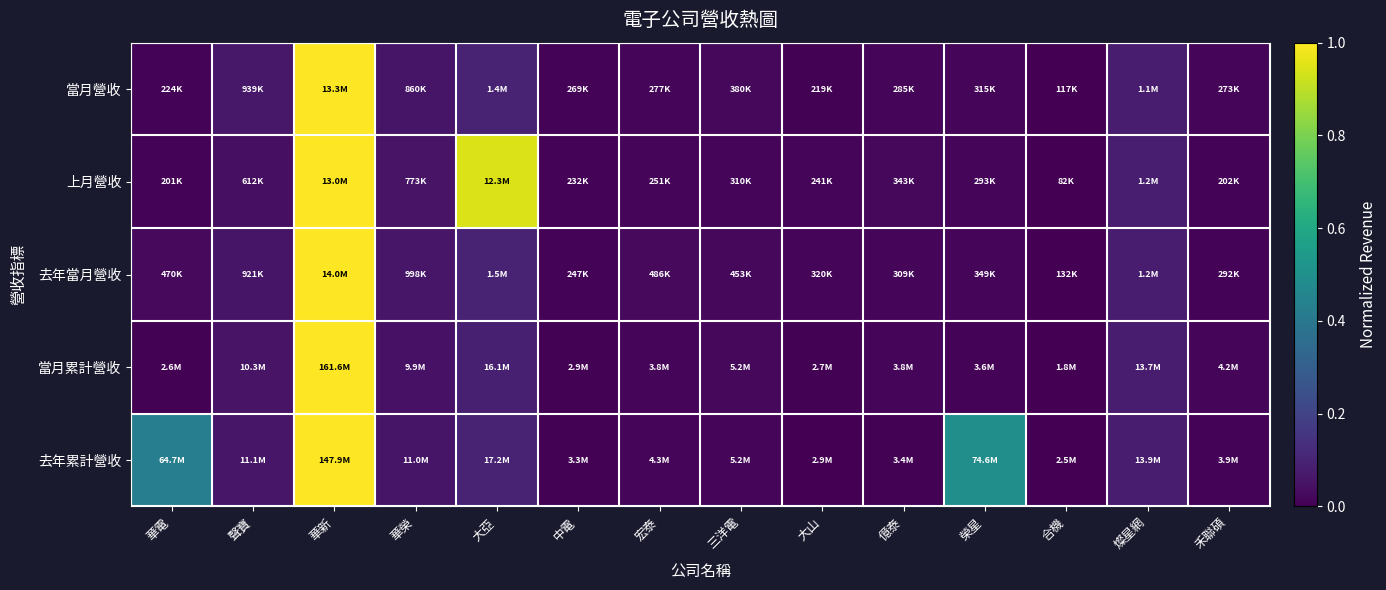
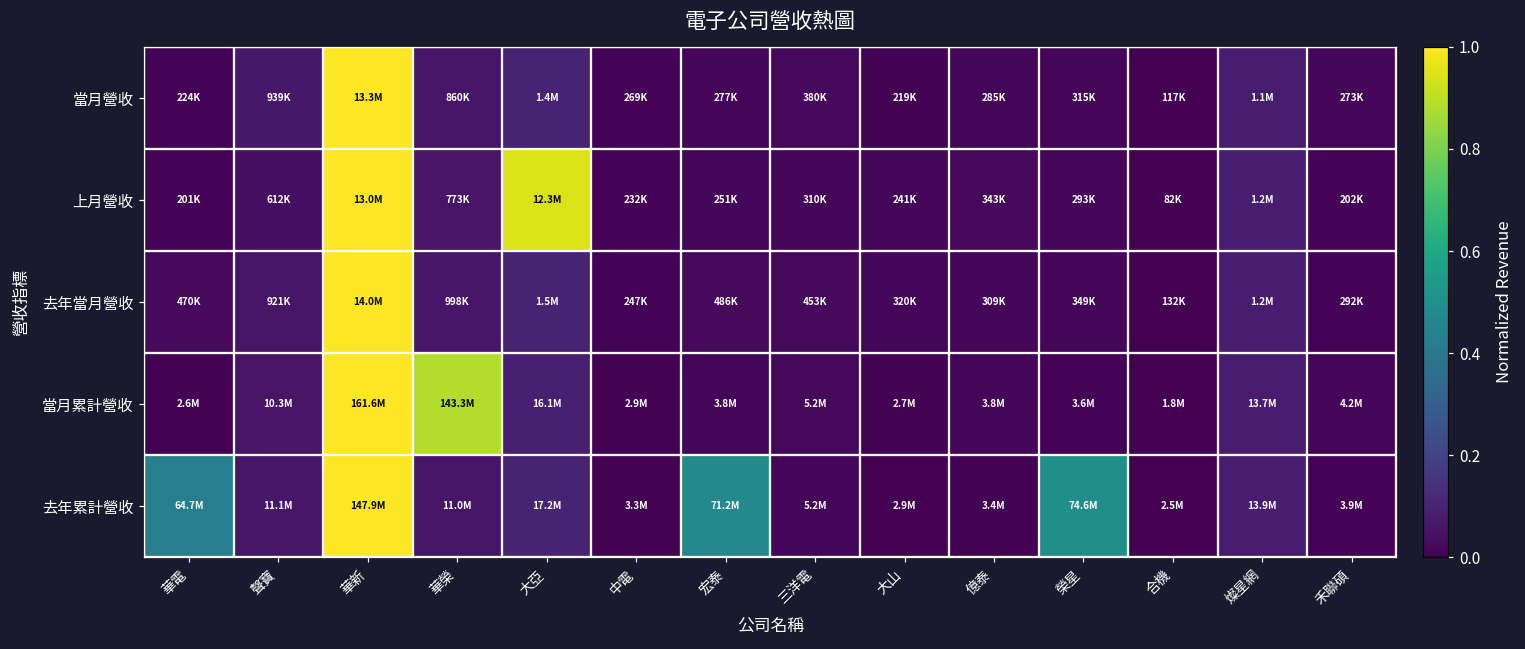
當月累計營收, 華榮: 9.9M -> 143.3M
去年累計營收, 宏泰: 4.3M -> 71.2M
